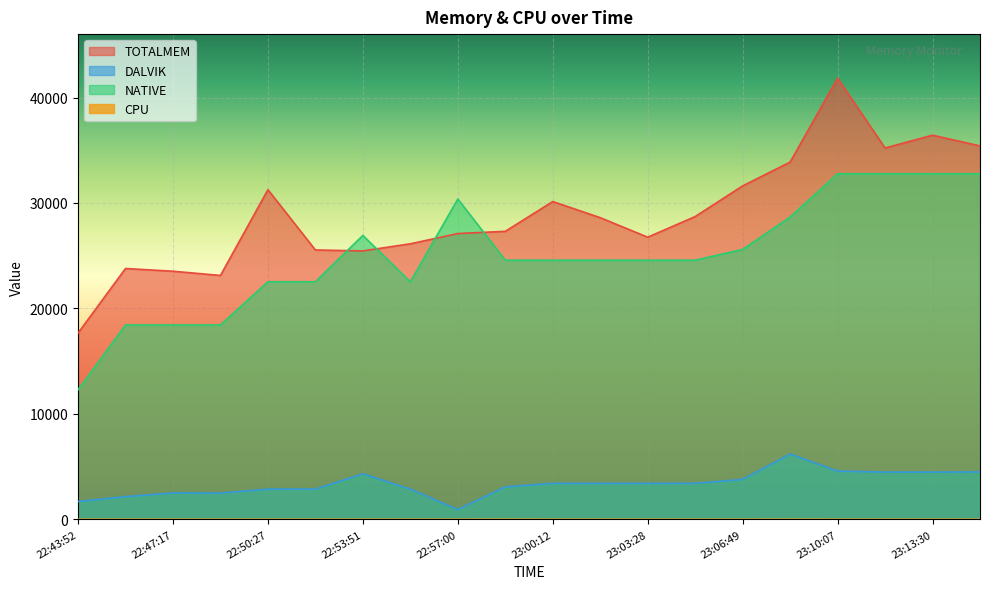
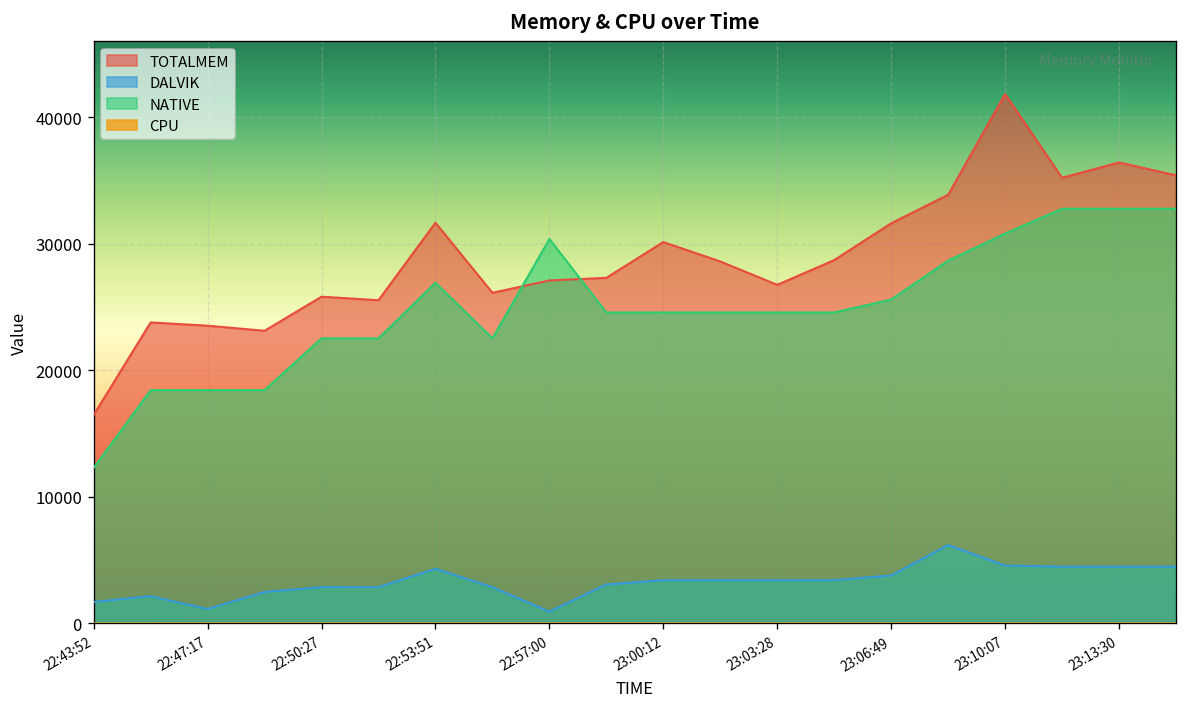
TOTALMEM, 22:43:52: 17700 -> 16500
DALVIK, 22:47:17: 2500 -> 1100
TOTALMEM, 22:50:27: 31300 -> 25800
TOTALMEM, 22:53:51: 25500 -> 31700
NATIVE, 23:10:07: 32800 -> 30800
